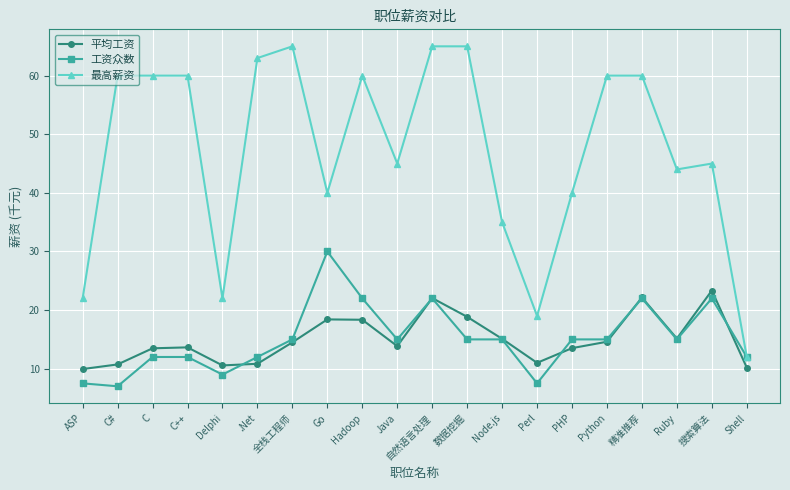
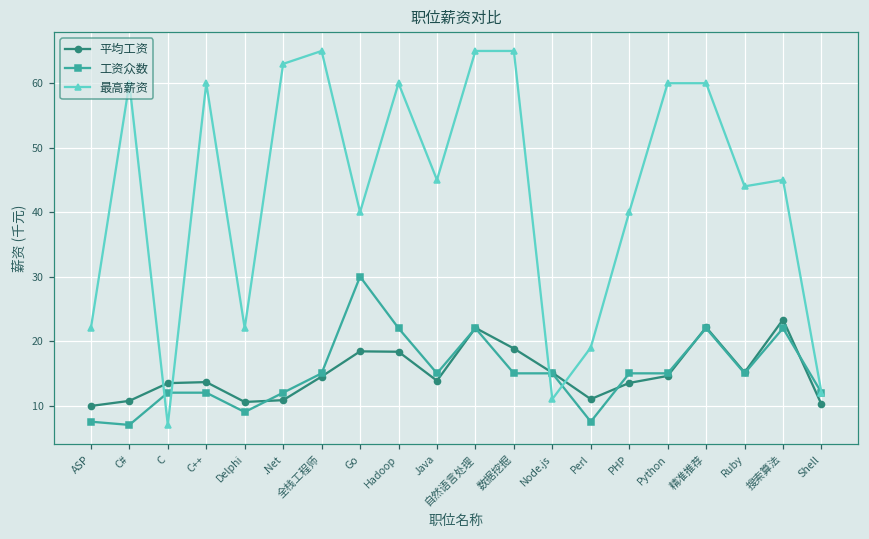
最高薪资, C: 60 -> 7
最高薪资, Node.js: 35 -> 11
